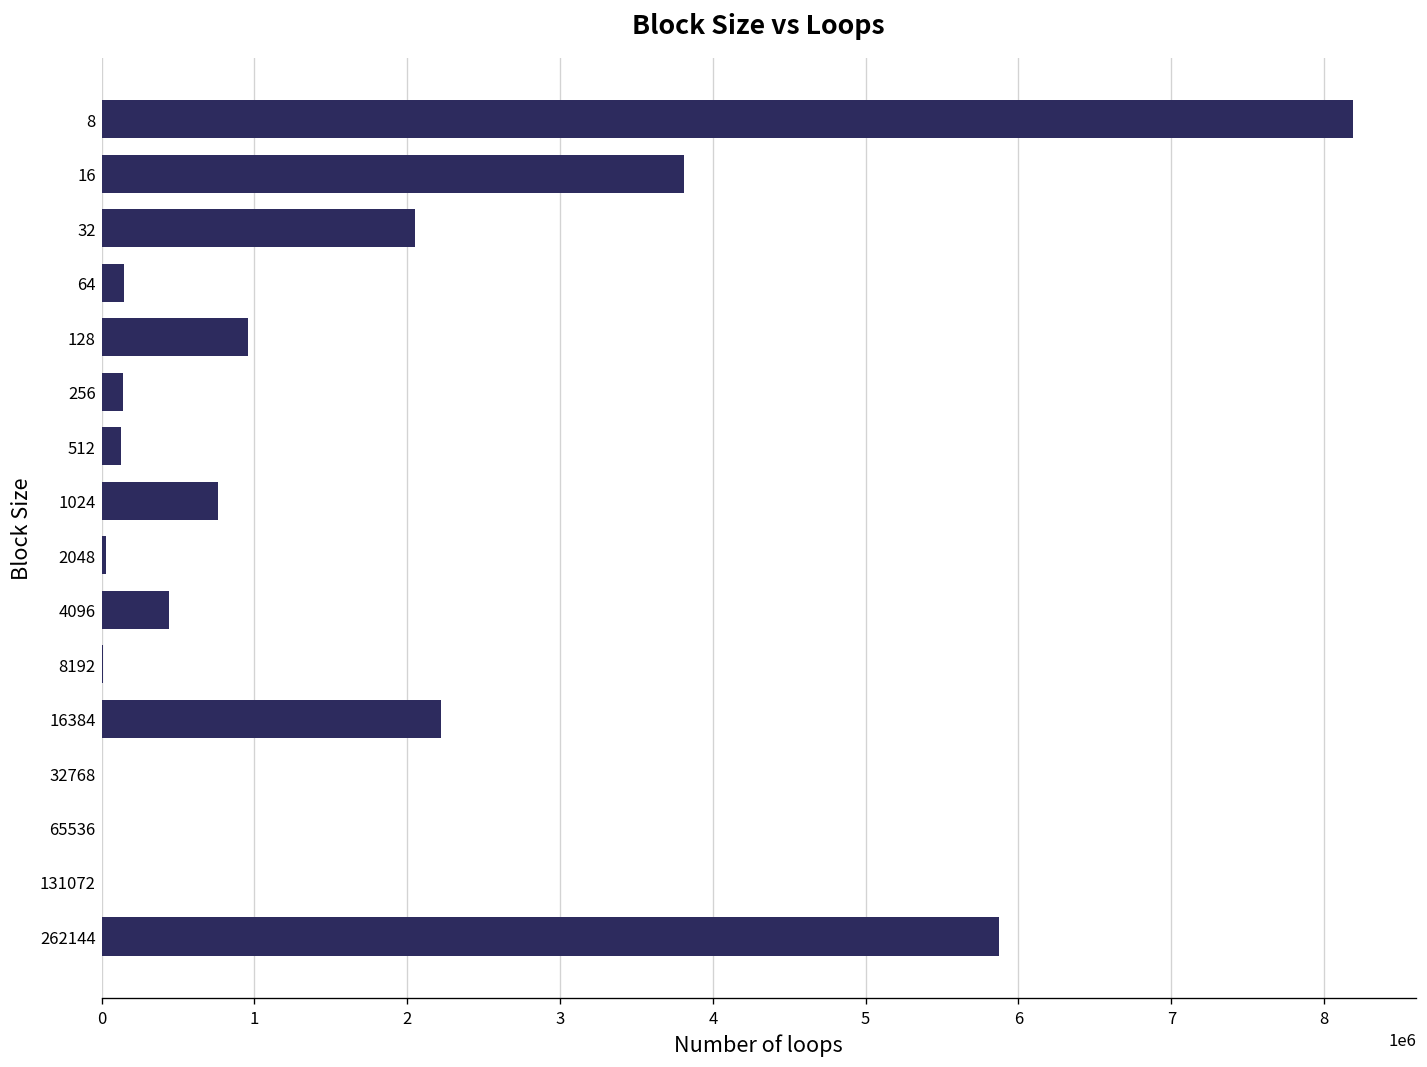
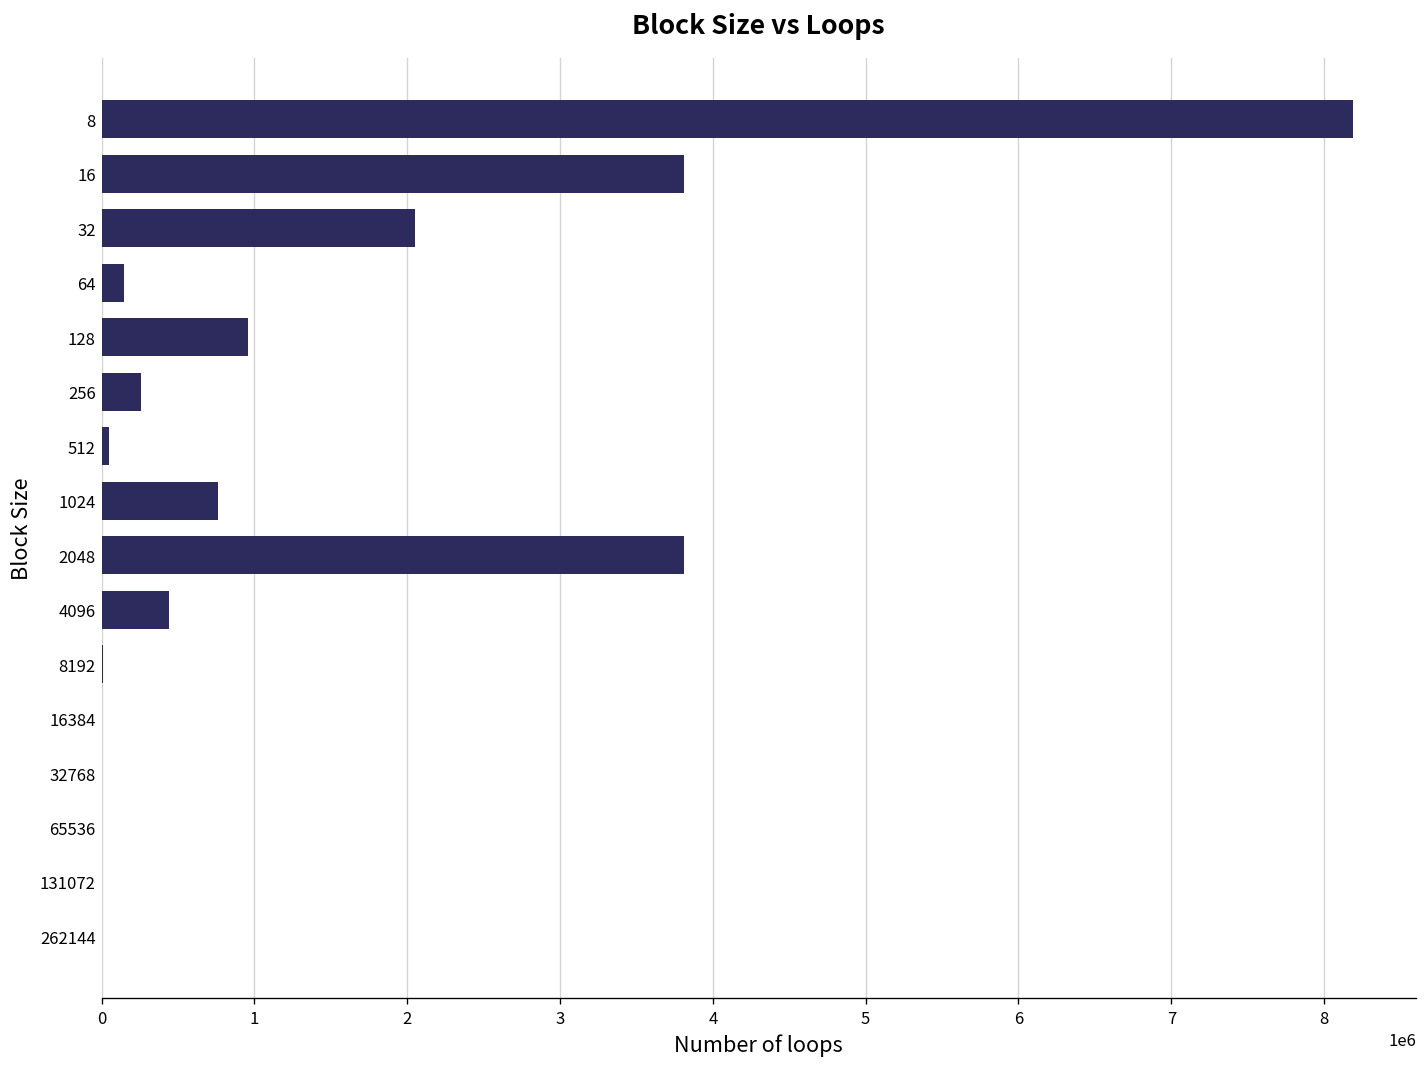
256: 140000 -> 260000
512: 130000 -> 50000
2048: 30000 -> 3810000
16384: 2220000 -> 0
262144: 5870000 -> 0
